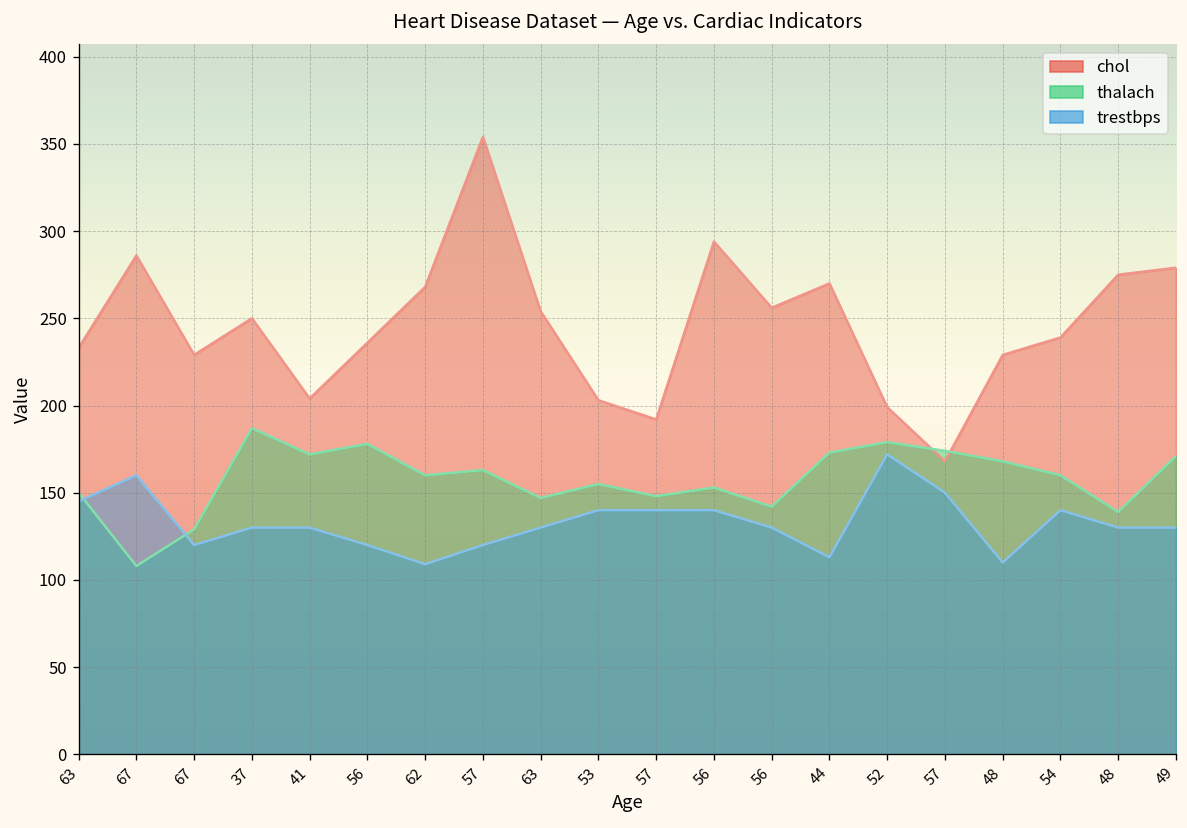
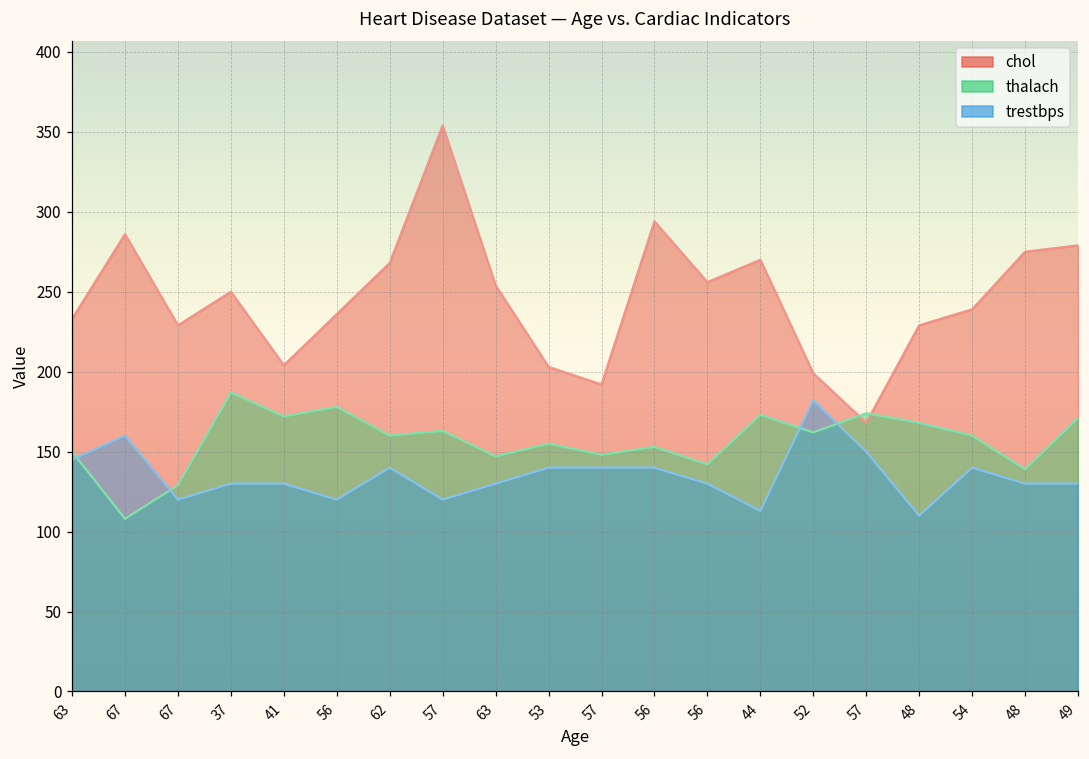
trestbps, 62: 109 -> 140
thalach, 52: 179 -> 162
trestbps, 52: 172 -> 182
